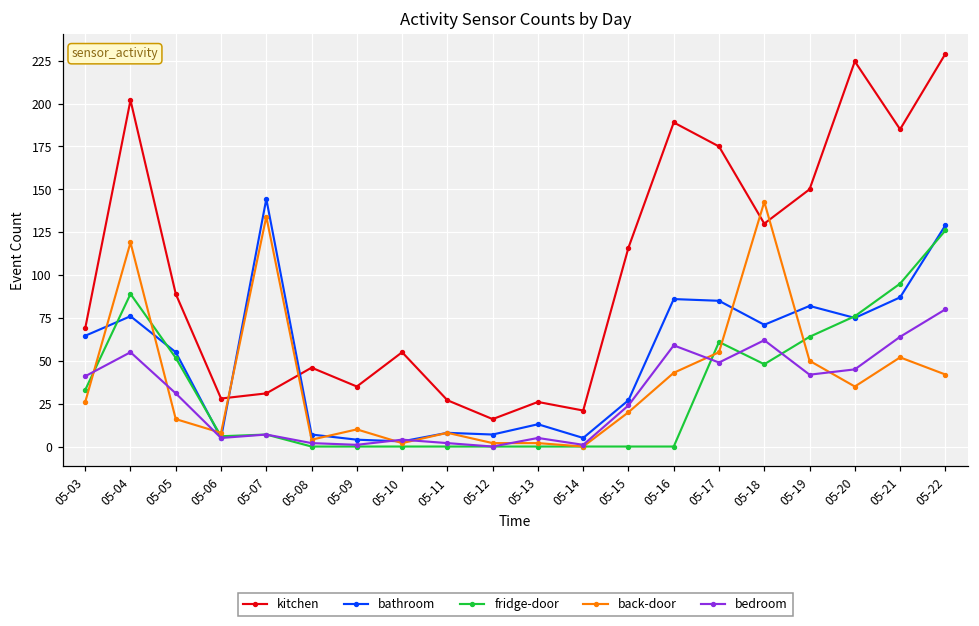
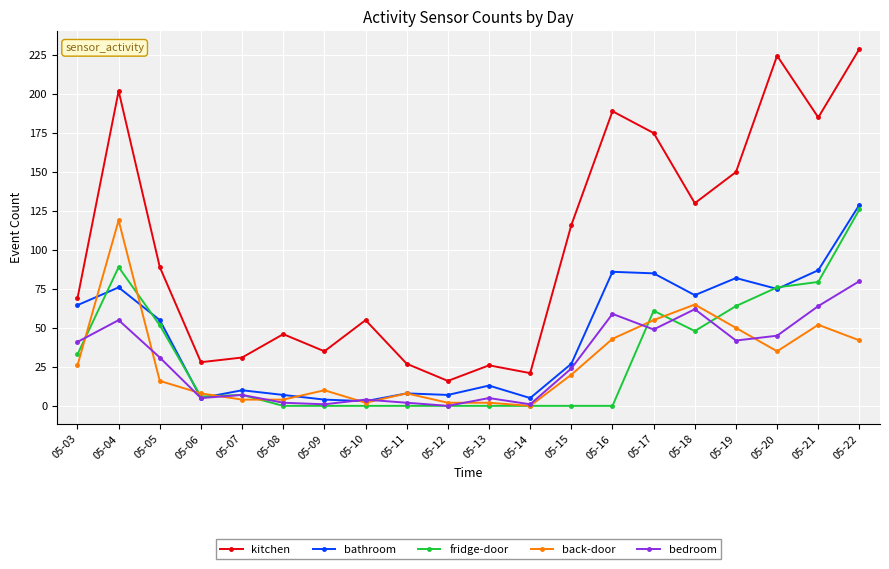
bathroom, 05-07: 144 -> 10
back-door, 05-07: 134 -> 4
back-door, 05-18: 143 -> 65
fridge-door, 05-21: 95 -> 80
